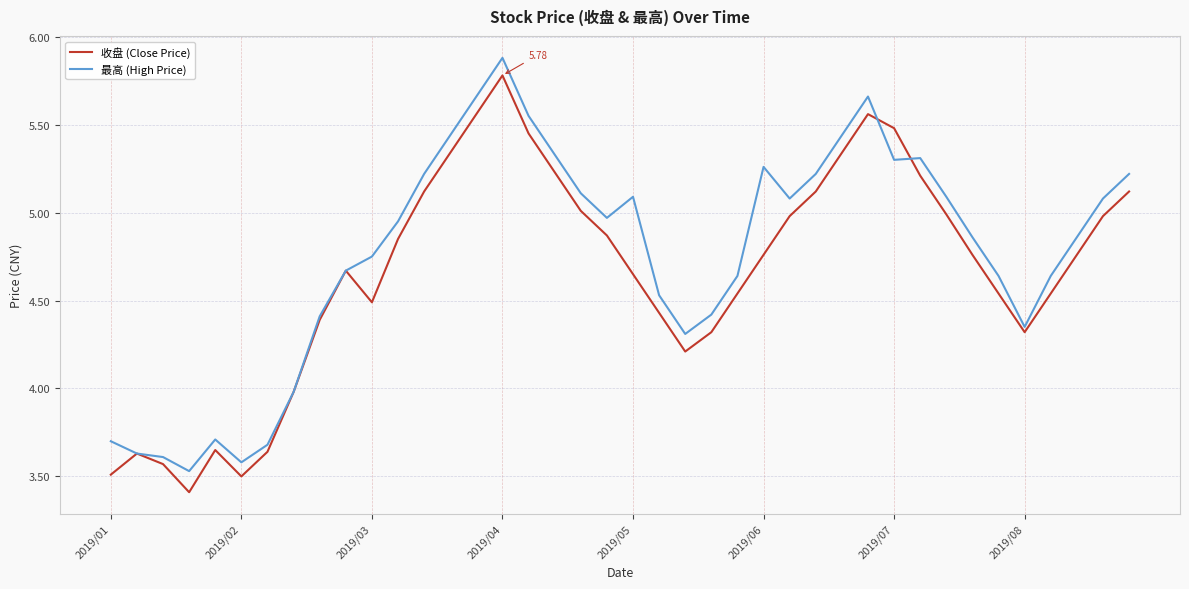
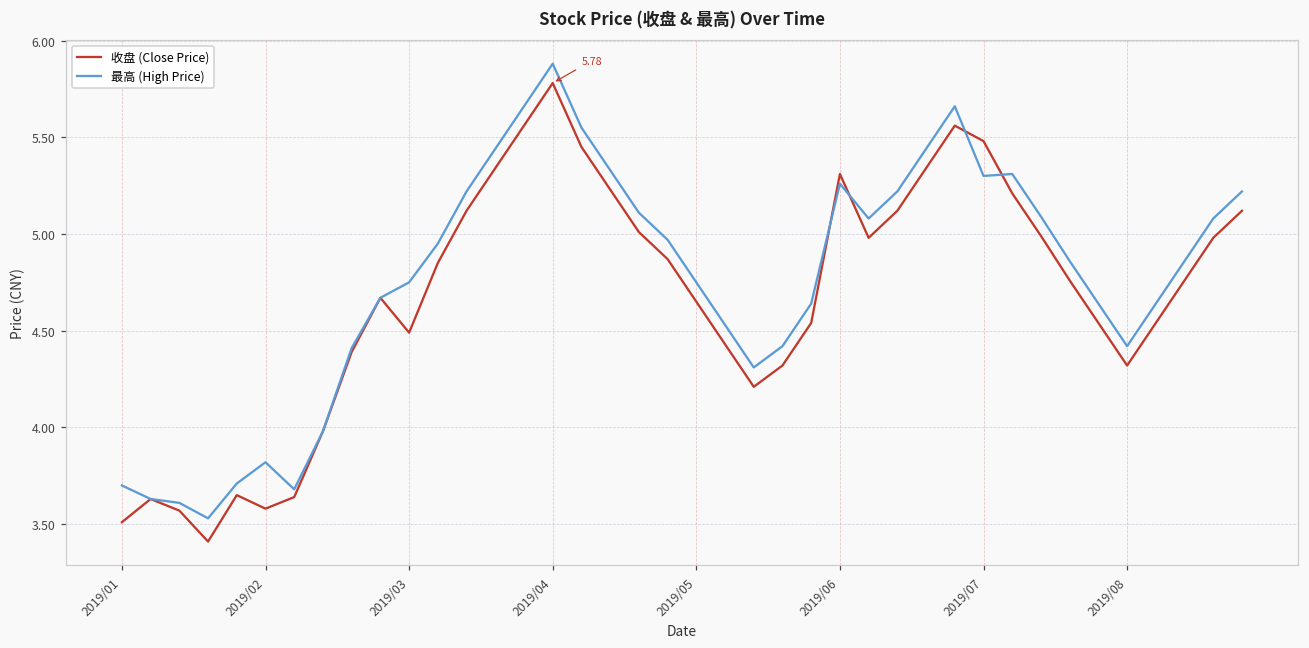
收盘 (Close Price), 2019/02: 3.50 -> 3.58
最高 (High Price), 2019/02: 3.58 -> 3.82
最高 (High Price), 2019/05: 5.09 -> 4.75
收盘 (Close Price), 2019/06: 4.76 -> 5.31
最高 (High Price), 2019/08: 4.35 -> 4.42
